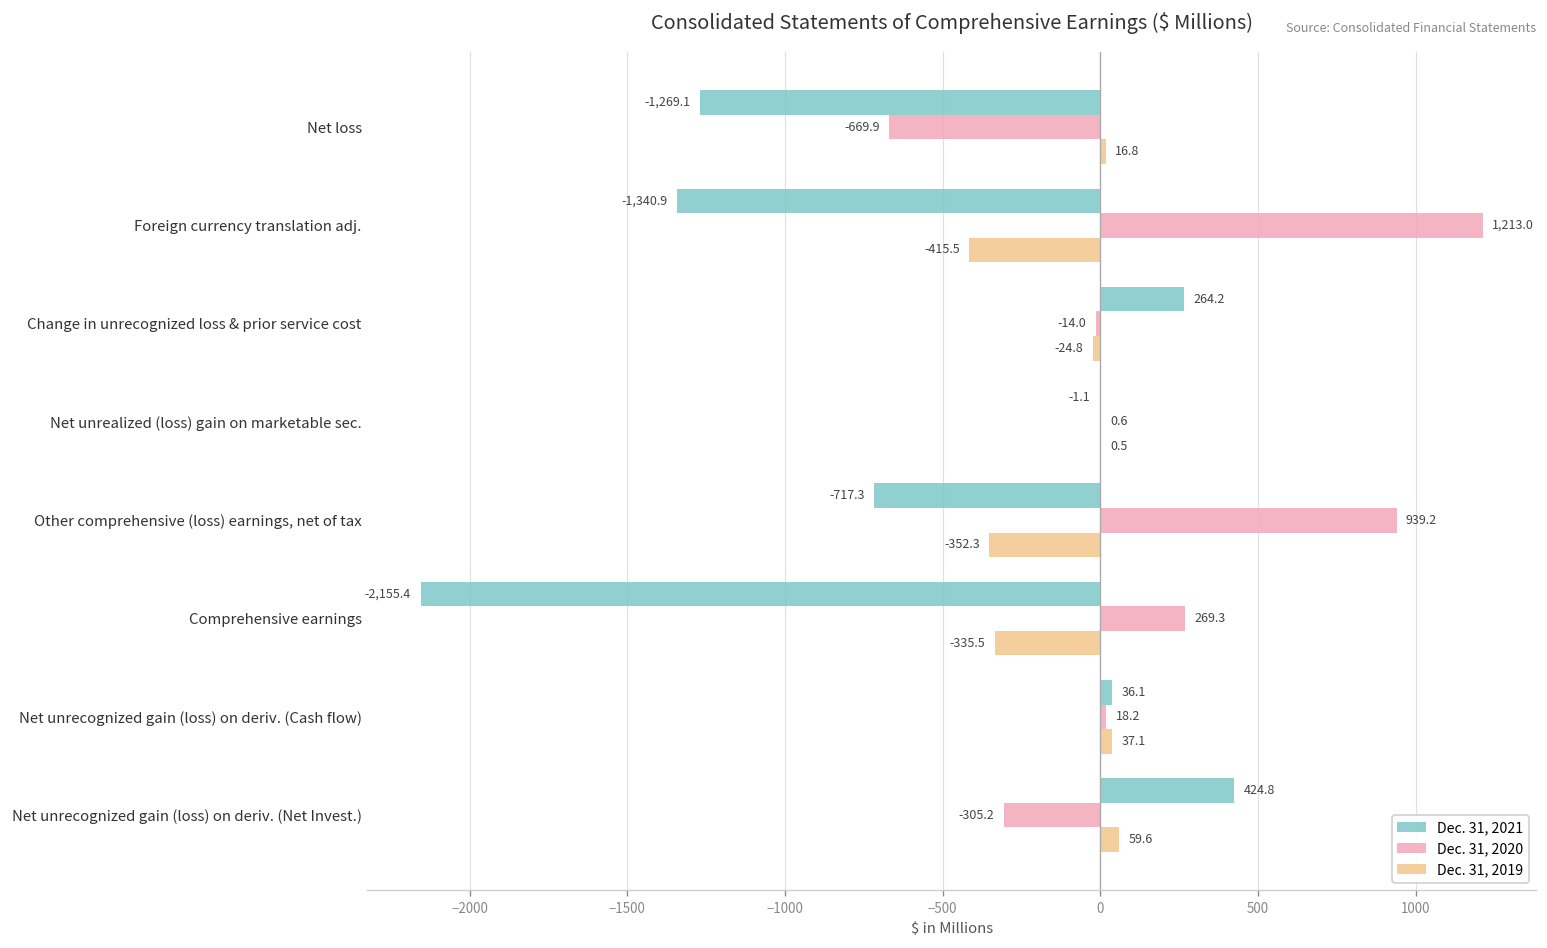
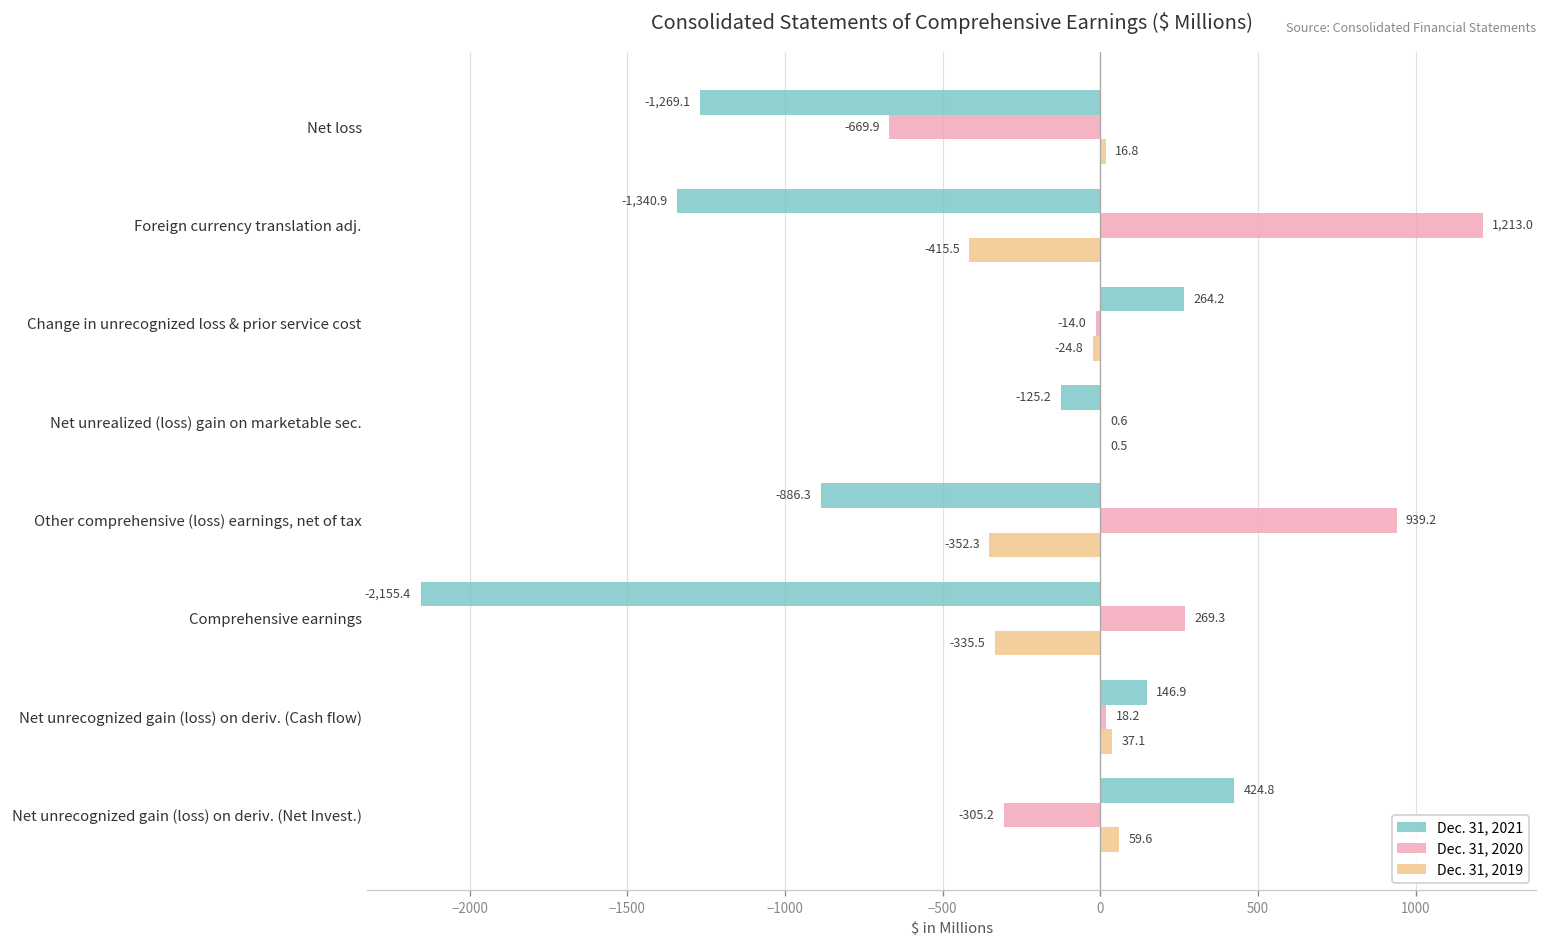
Dec. 31, 2021, Net unrealized (loss) gain on marketable sec.: -1.1 -> -125.2
Dec. 31, 2021, Other comprehensive (loss) earnings, net of tax: -717.3 -> -886.3
Dec. 31, 2021, Net unrecognized gain (loss) on deriv. (Cash flow): 36.1 -> 146.9
